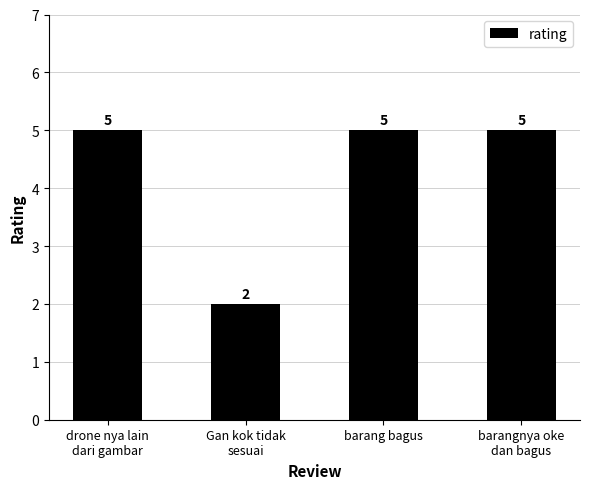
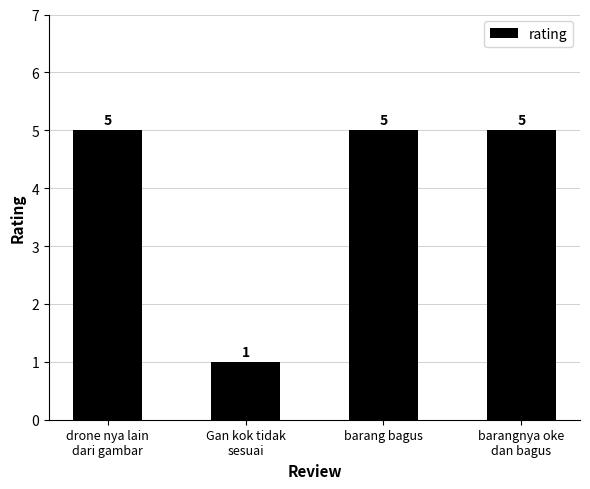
Gan kok tidak sesuai: 2 -> 1
